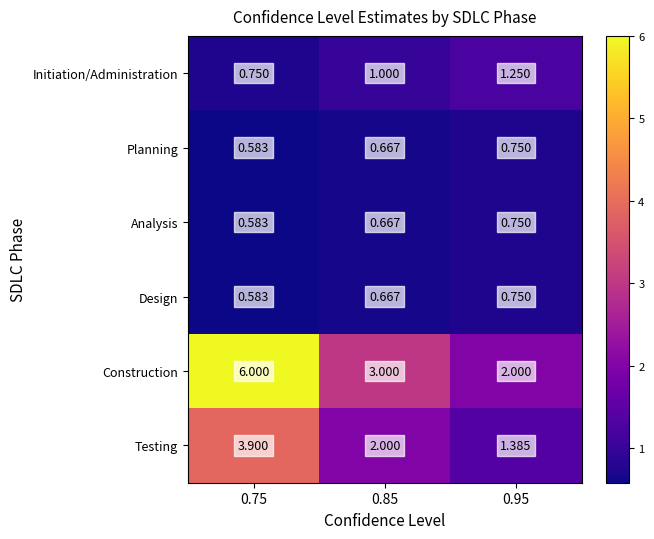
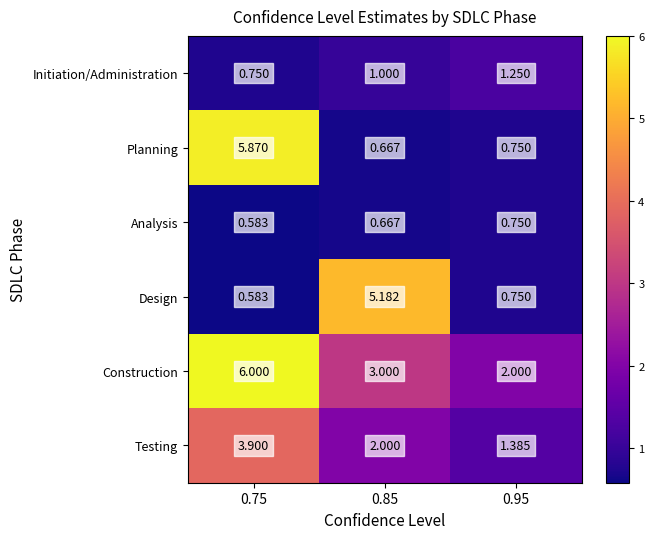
Planning, 0.75: 0.583 -> 5.870
Design, 0.85: 0.667 -> 5.182
